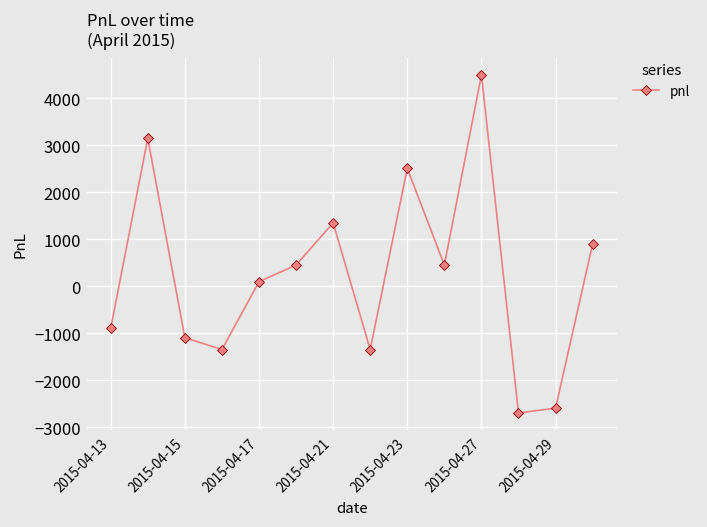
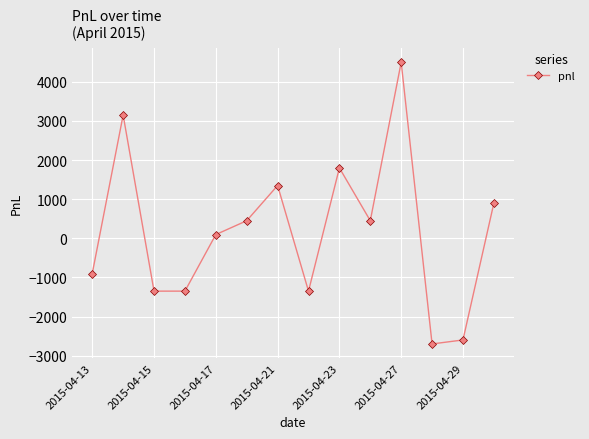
2015-04-15: -1100 -> -1400
2015-04-23: 2500 -> 1800
